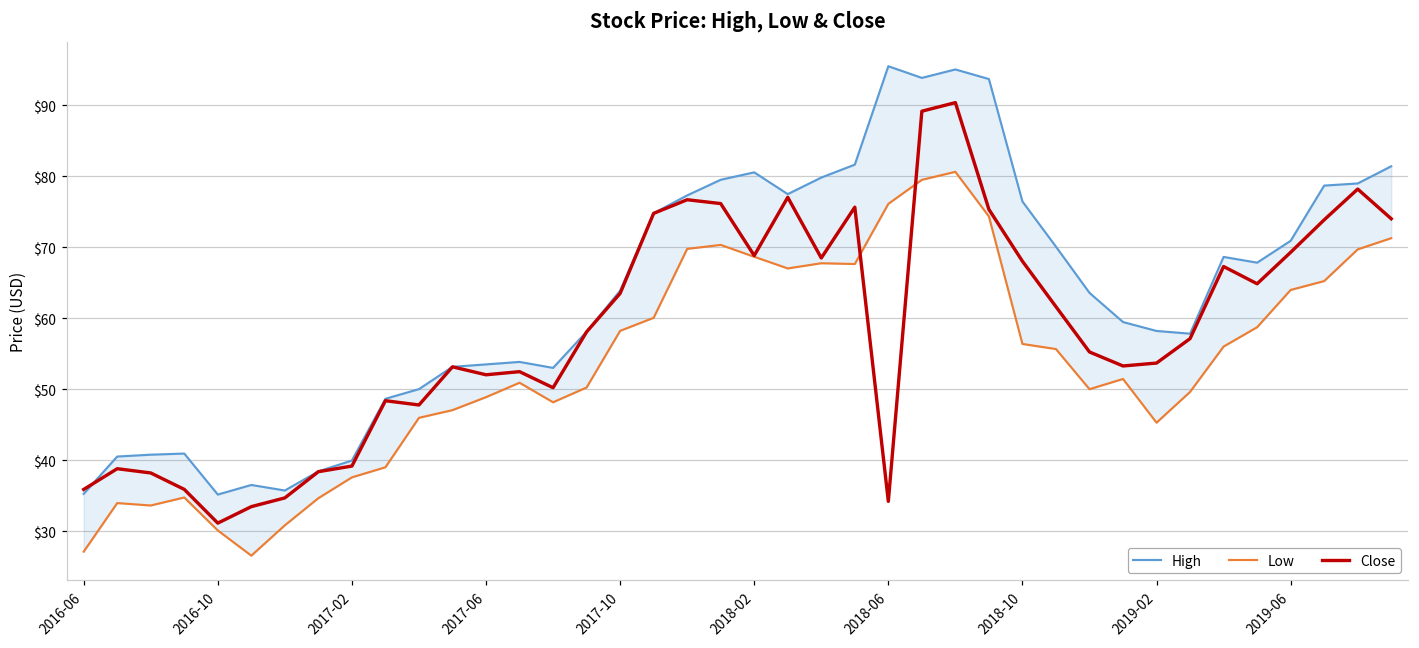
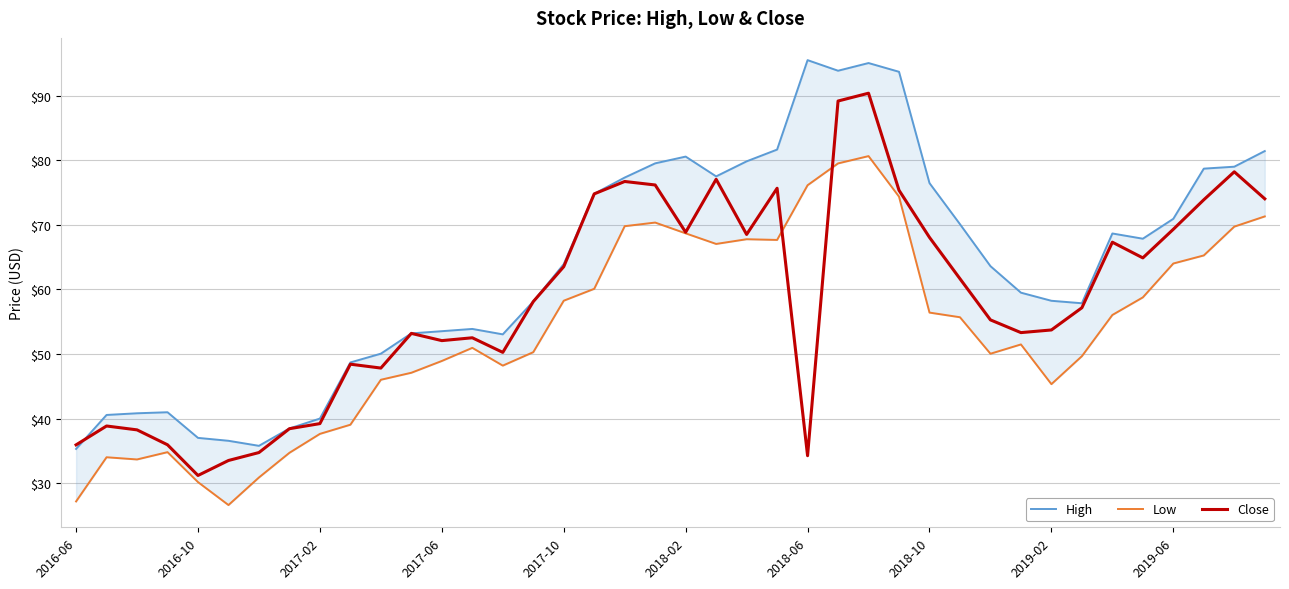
High, 2016-10: $35 -> $37
